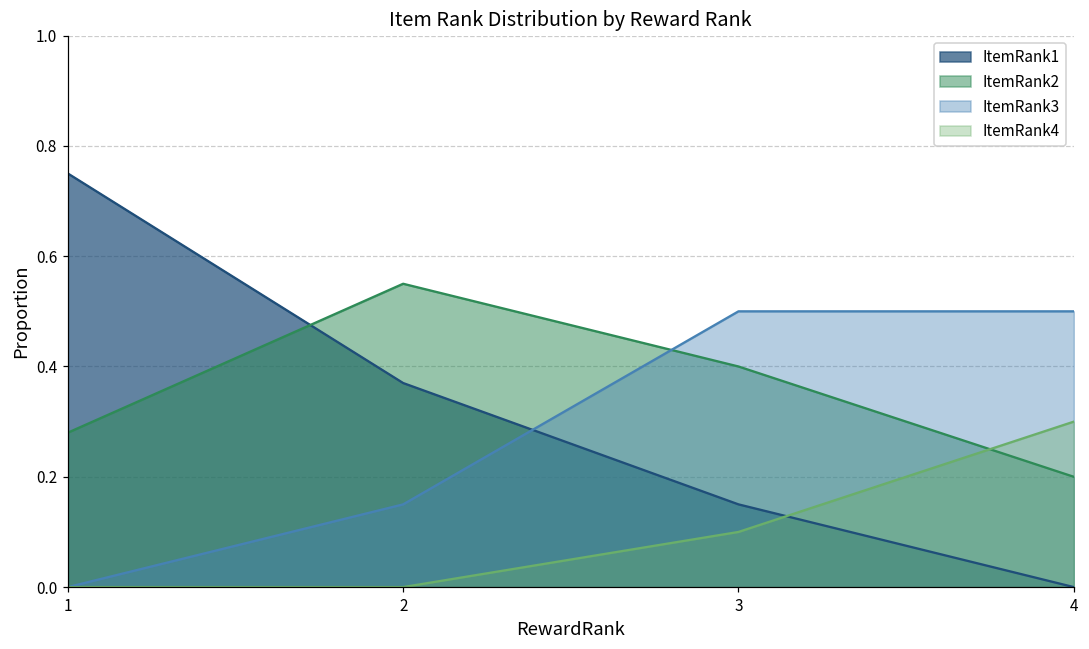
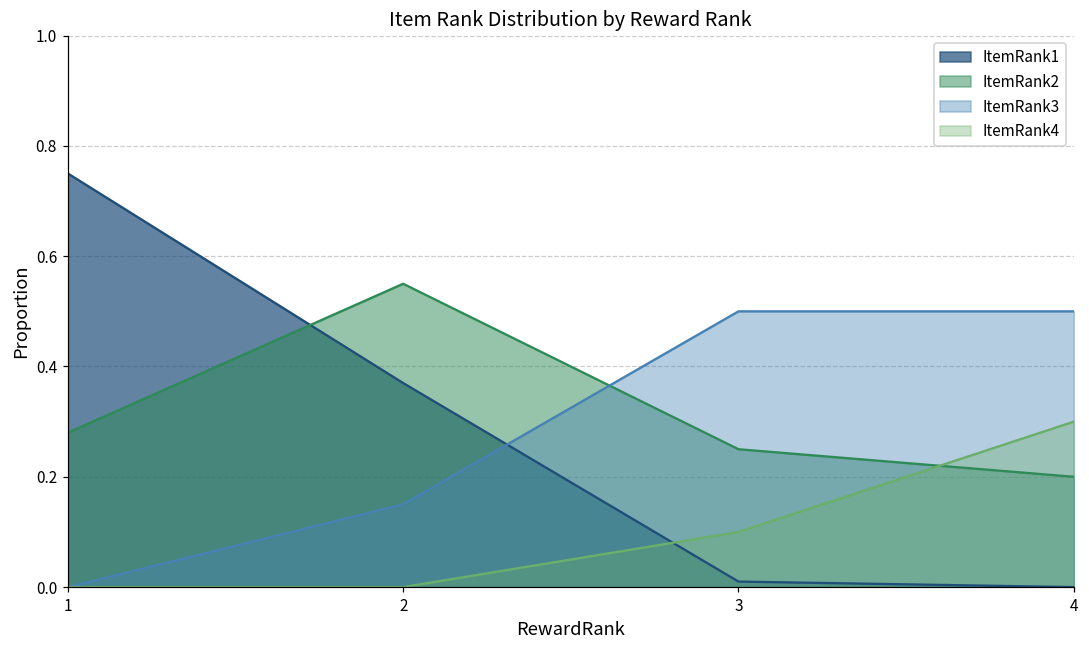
ItemRank1, 3: 0.15 -> 0.01
ItemRank2, 3: 0.40 -> 0.25
